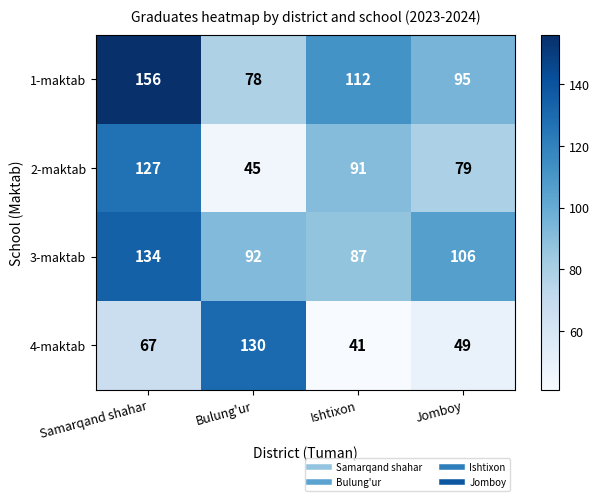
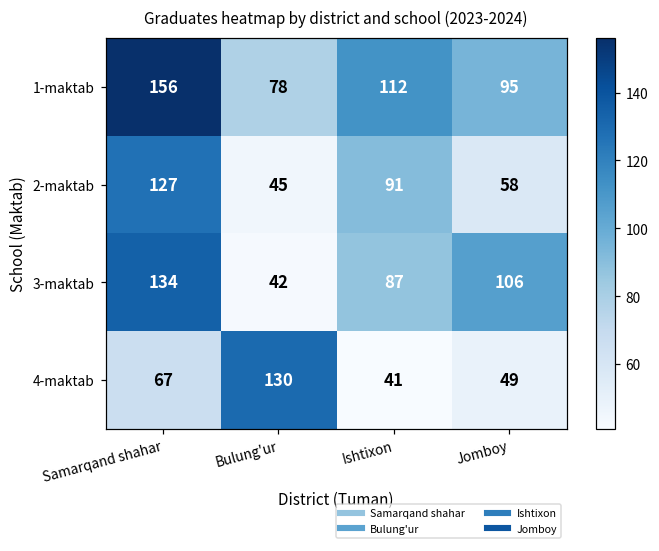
2-maktab, Jomboy: 79 -> 58
3-maktab, Bulung'ur: 92 -> 42
